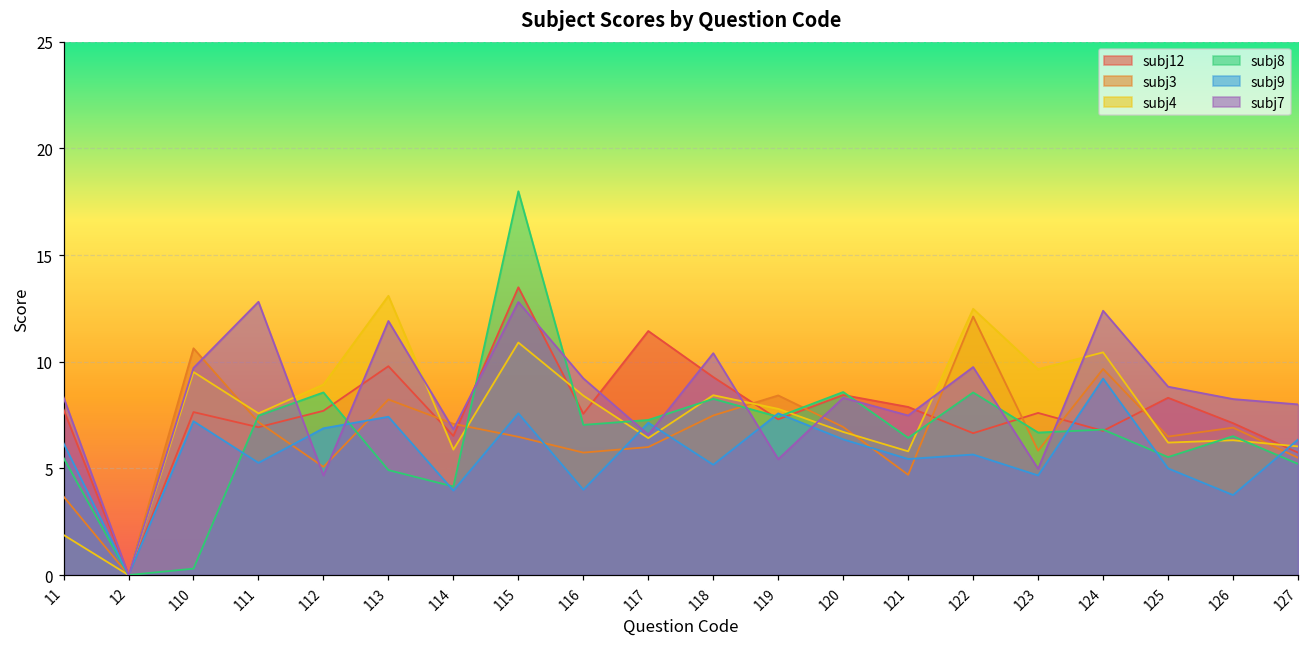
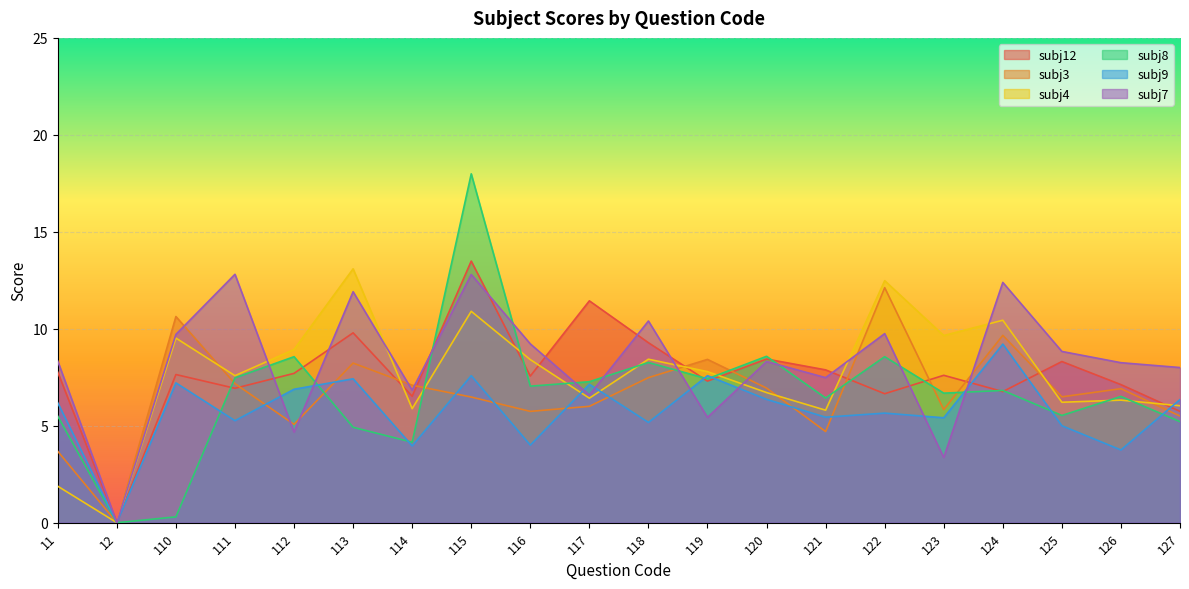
subj9, 123: 4.7 -> 5.4
subj7, 123: 5.0 -> 3.4
